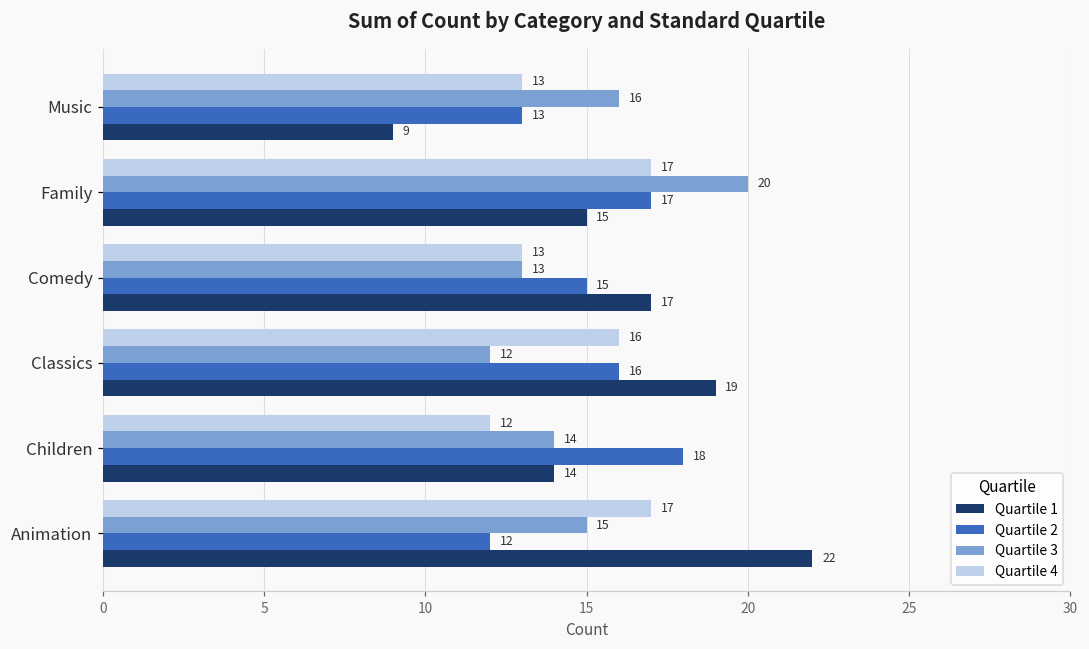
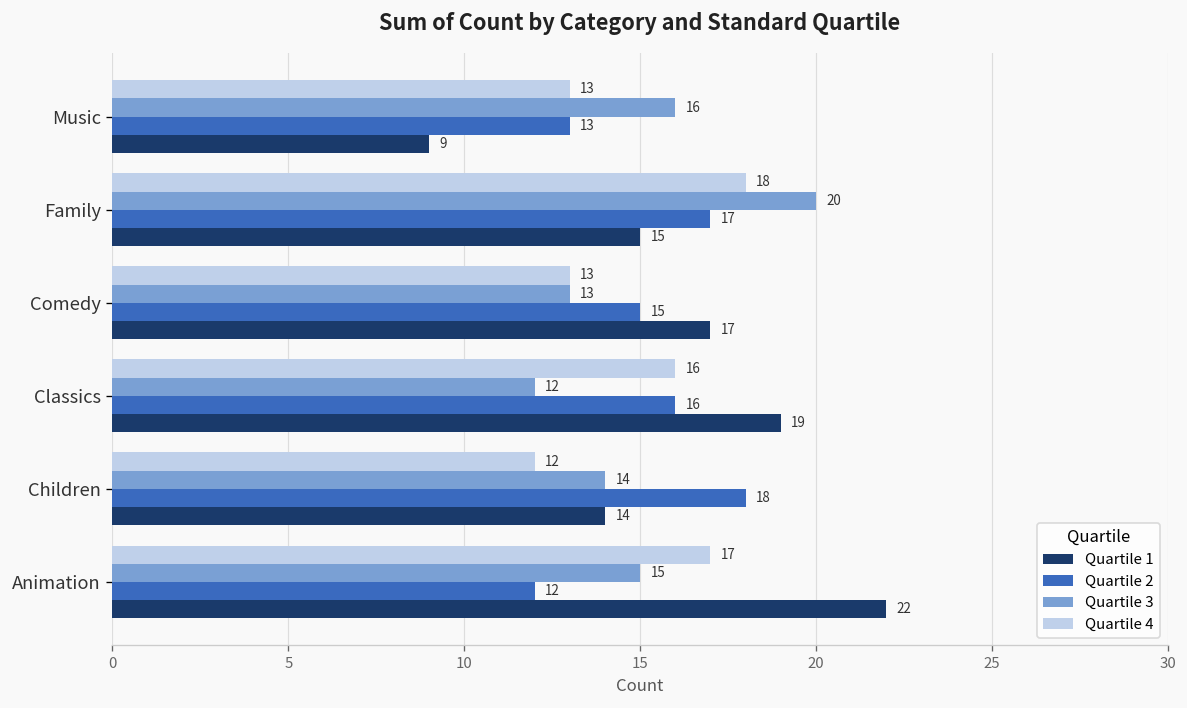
Quartile 4, Family: 17 -> 18
